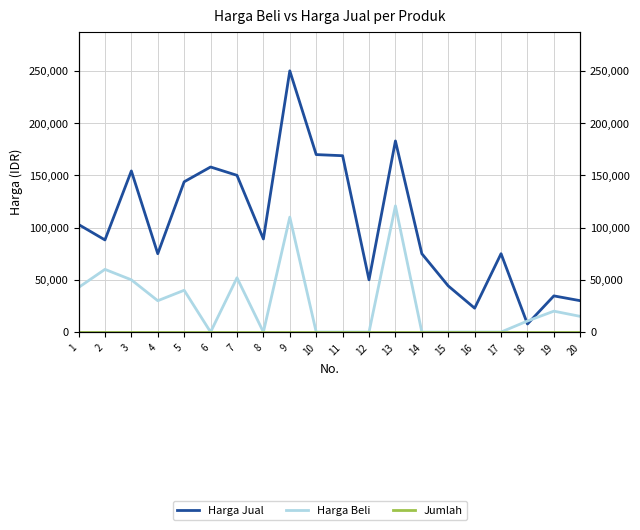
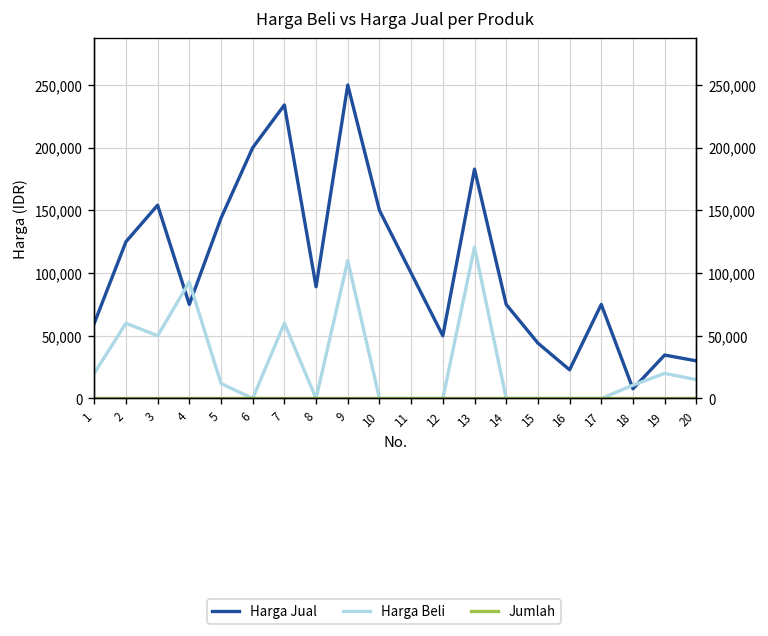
Harga Jual, 1: 103,000 -> 60,000
Harga Beli, 1: 43,000 -> 20,000
Harga Jual, 2: 88,000 -> 125,000
Harga Beli, 4: 30,000 -> 93,000
Harga Beli, 5: 40,000 -> 12,000
Harga Jual, 6: 158,000 -> 200,000
Harga Jual, 7: 150,000 -> 234,000
Harga Beli, 7: 52,000 -> 60,000
Harga Jual, 10: 170,000 -> 150,000
Harga Jual, 11: 169,000 -> 100,000
